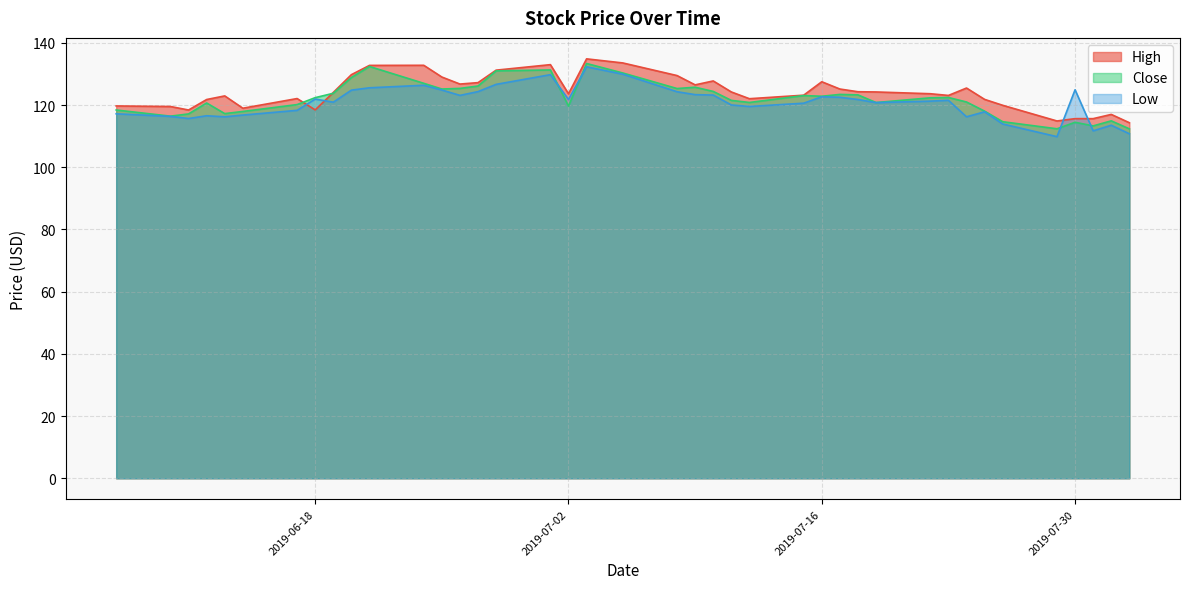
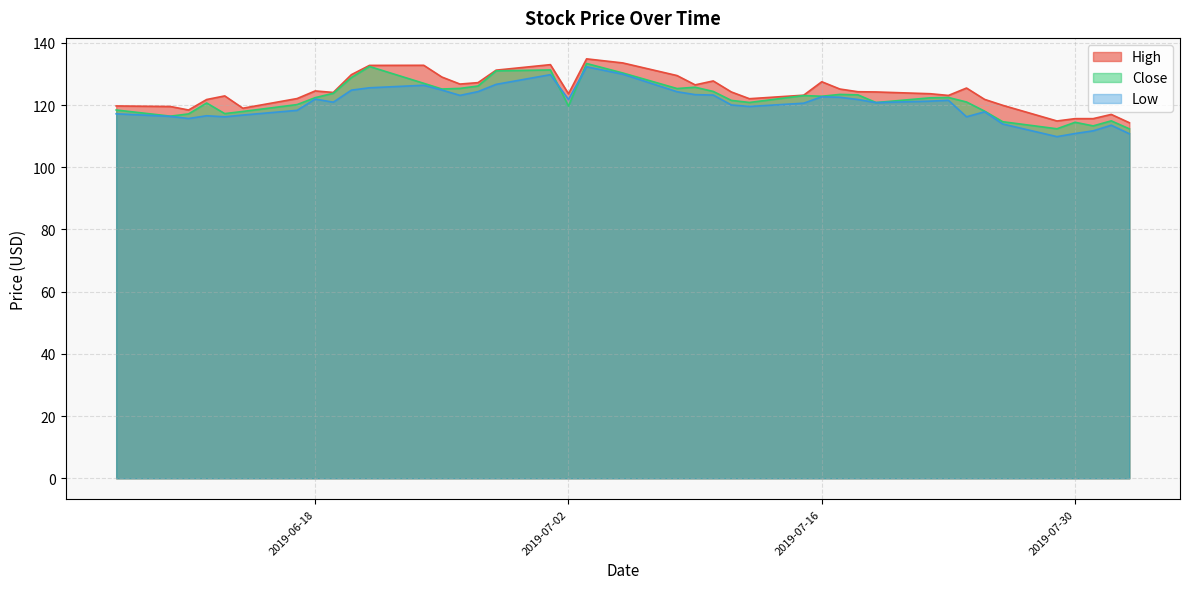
High, 2019-06-18: 118 -> 125
Low, 2019-07-30: 125 -> 111
